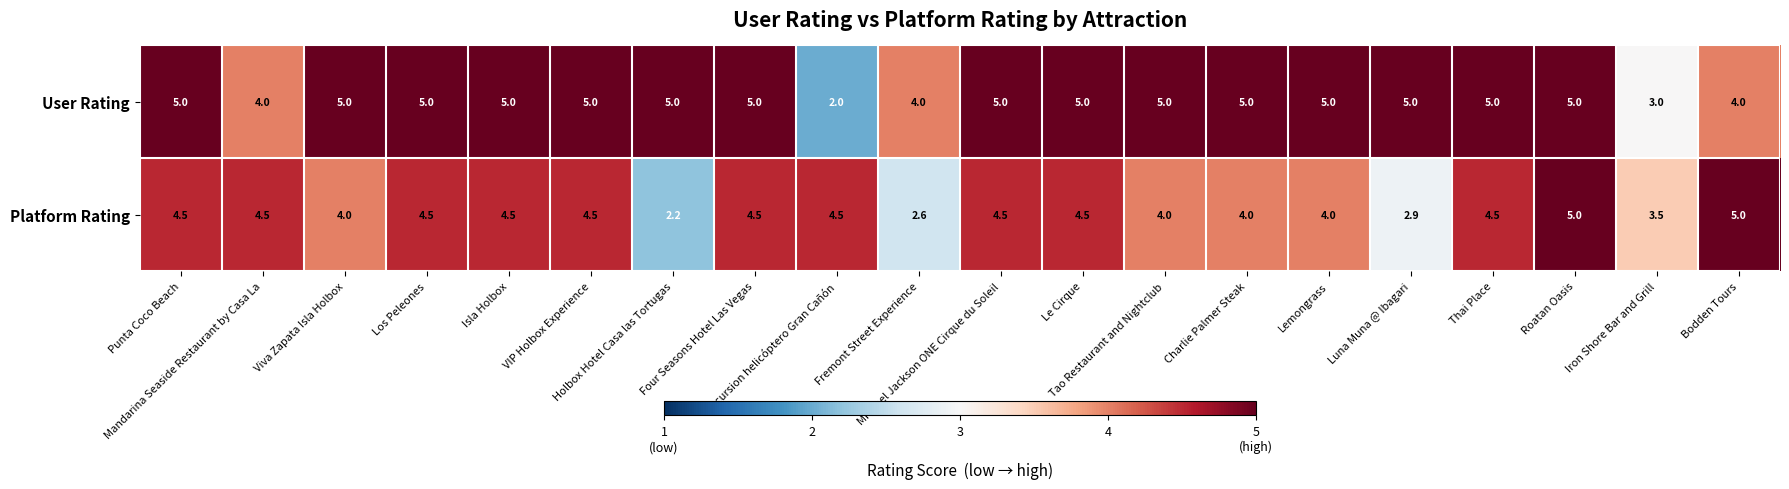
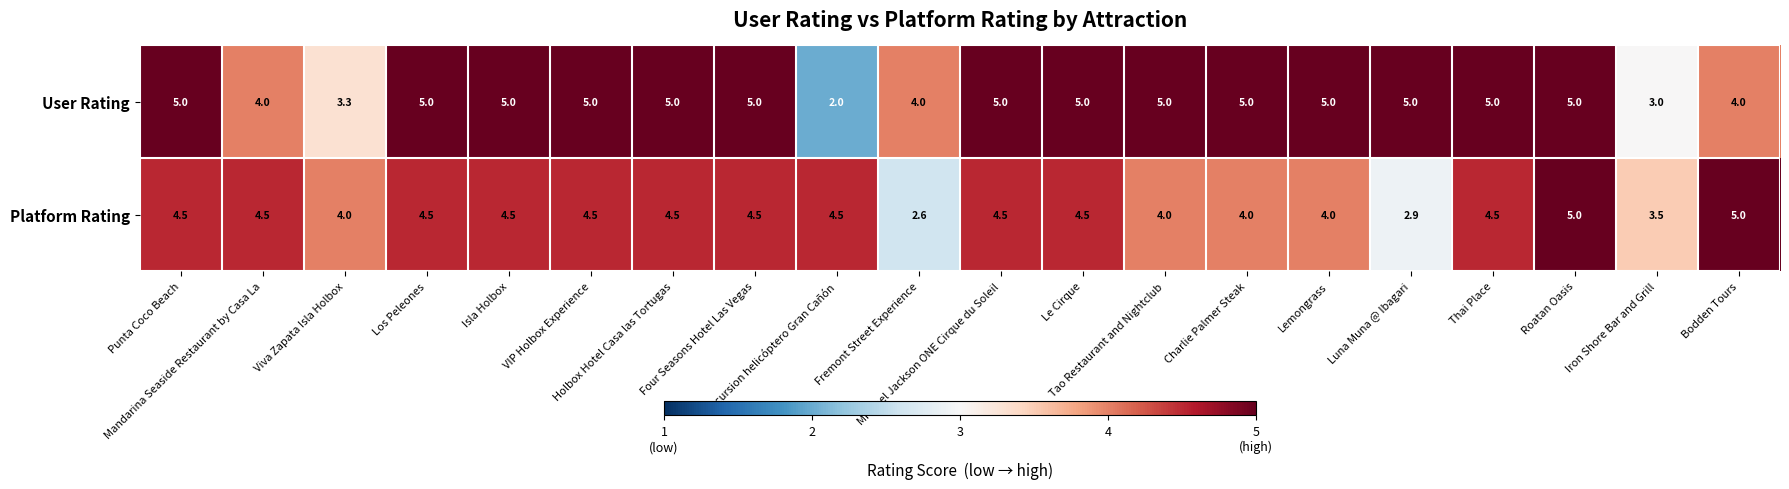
User Rating, Viva Zapata Isla Holbox: 5.0 -> 3.3
Platform Rating, Holbox Hotel Casa las Tortugas: 2.2 -> 4.5
